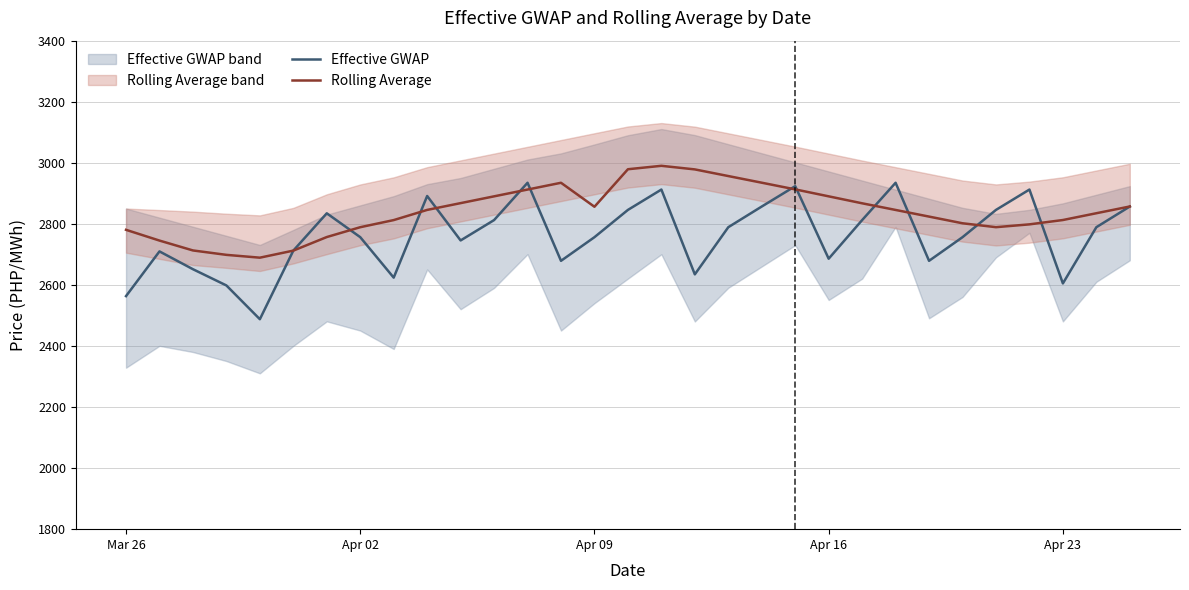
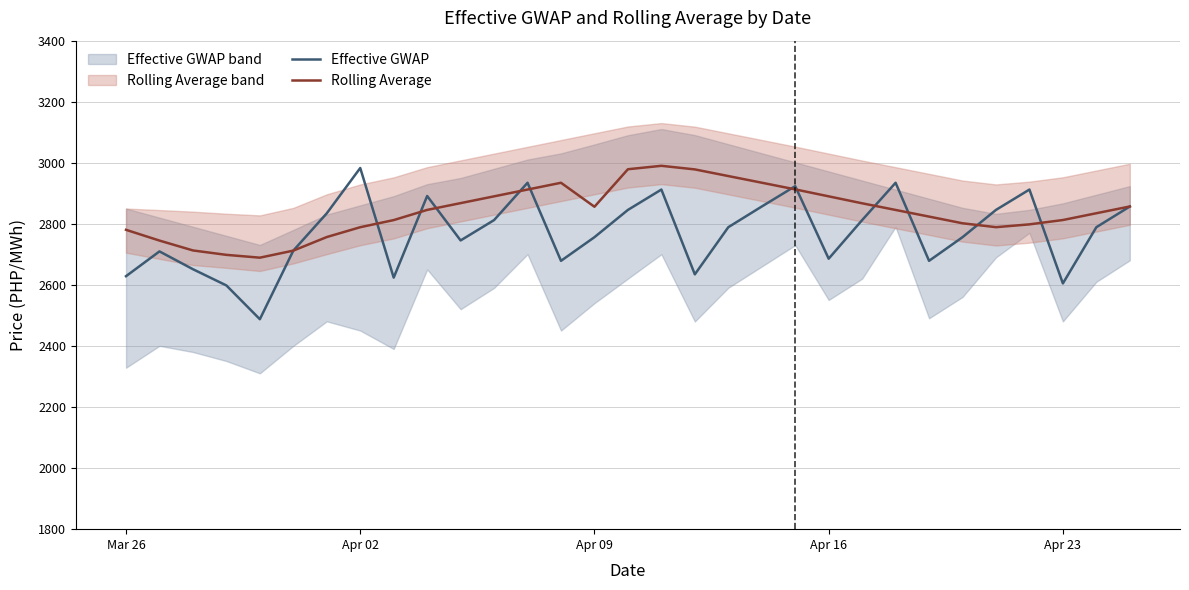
Effective GWAP, Mar 26: 2560 -> 2630
Effective GWAP, Apr 02: 2760 -> 2980
